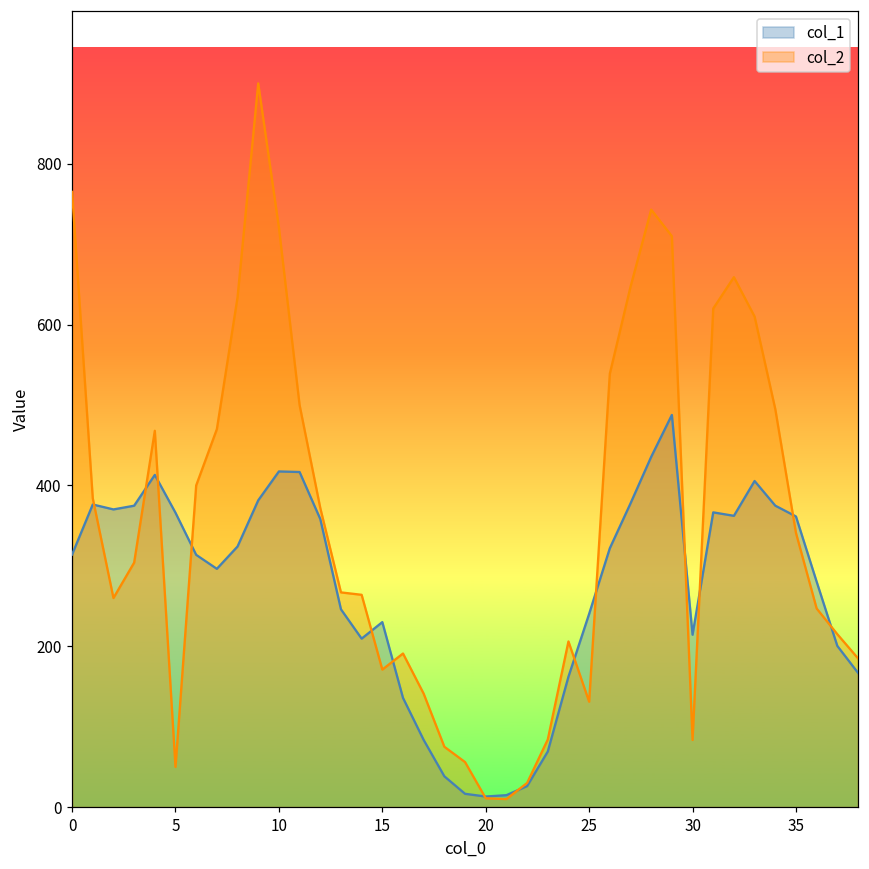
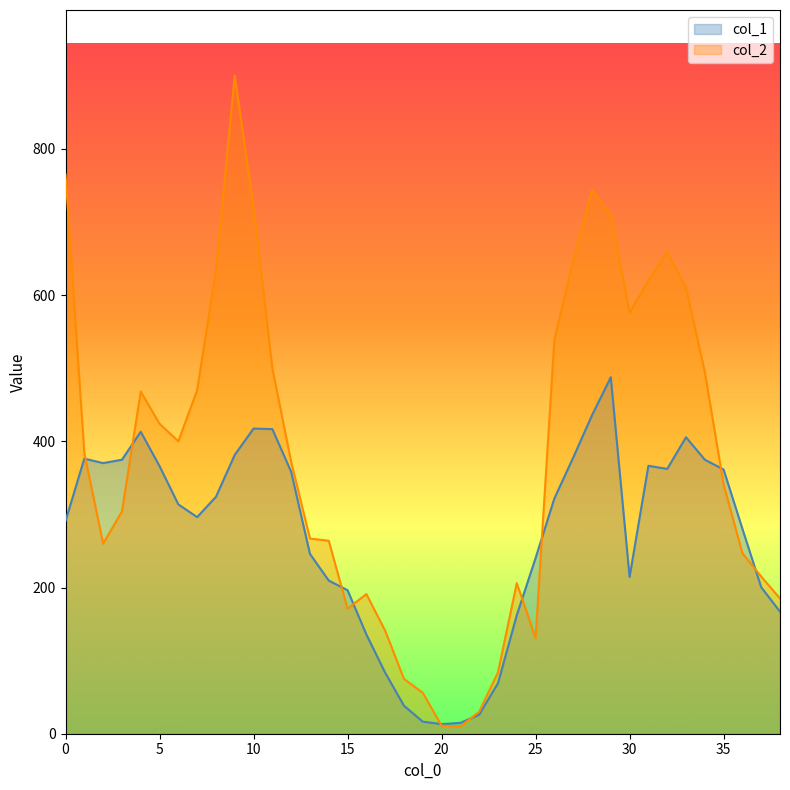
col_1, 0: 310 -> 290
col_2, 5: 50 -> 420
col_1, 15: 230 -> 200
col_2, 30: 80 -> 580
